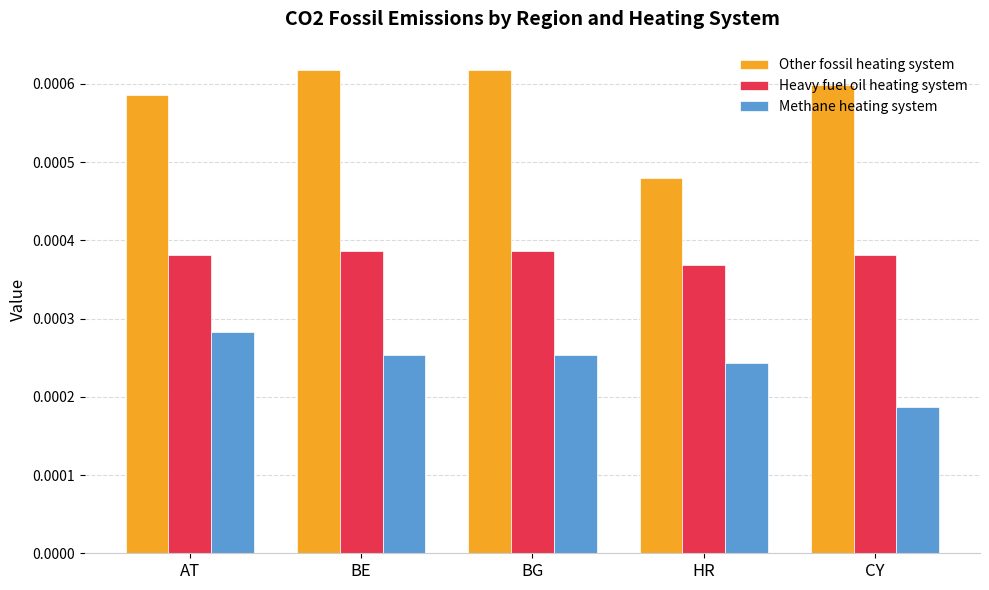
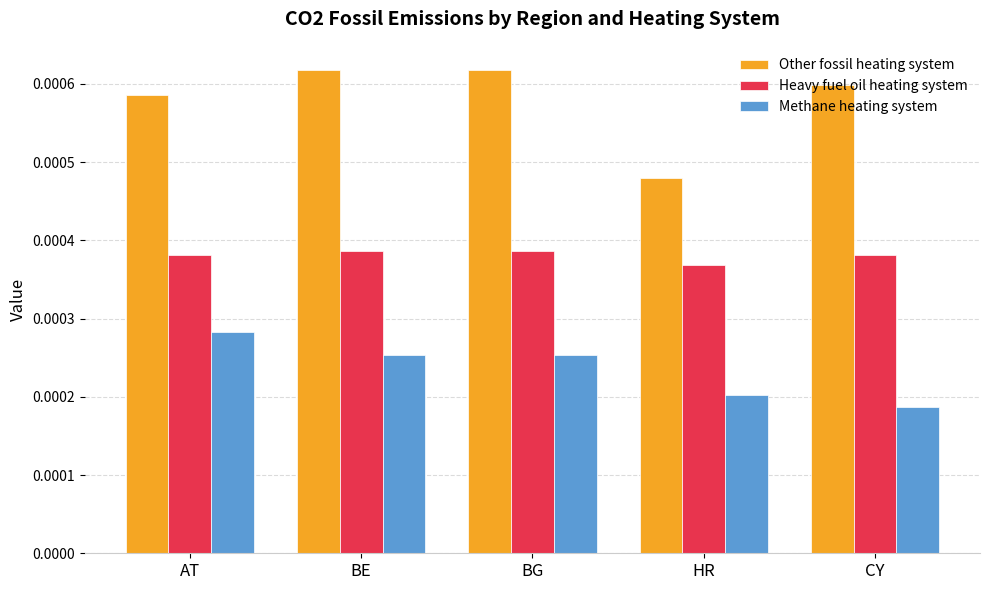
Methane heating system, HR: 0.00024 -> 0.00020
